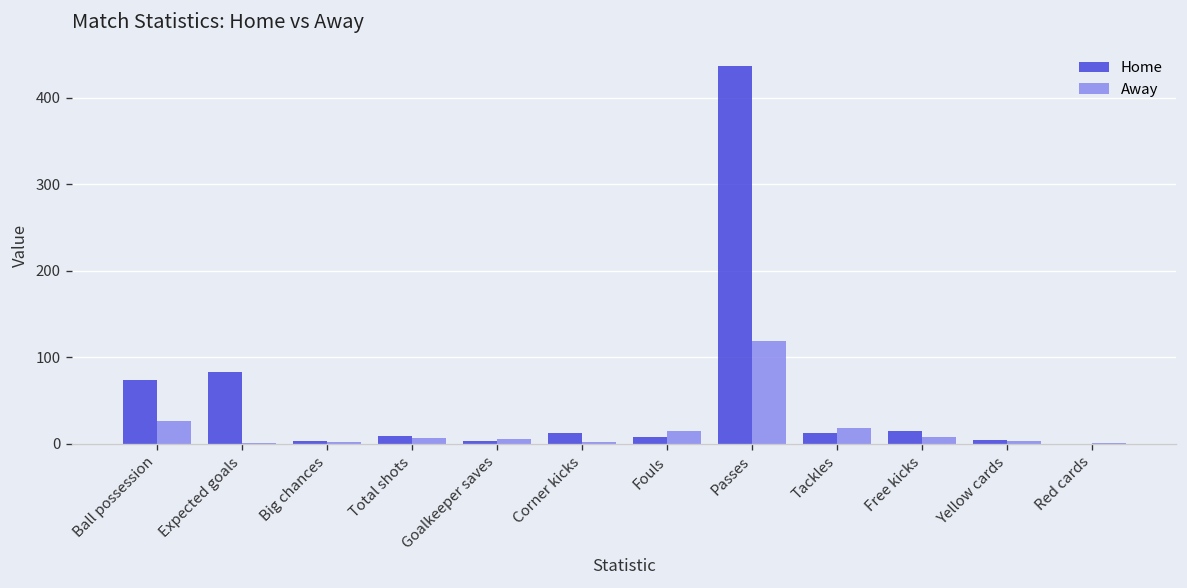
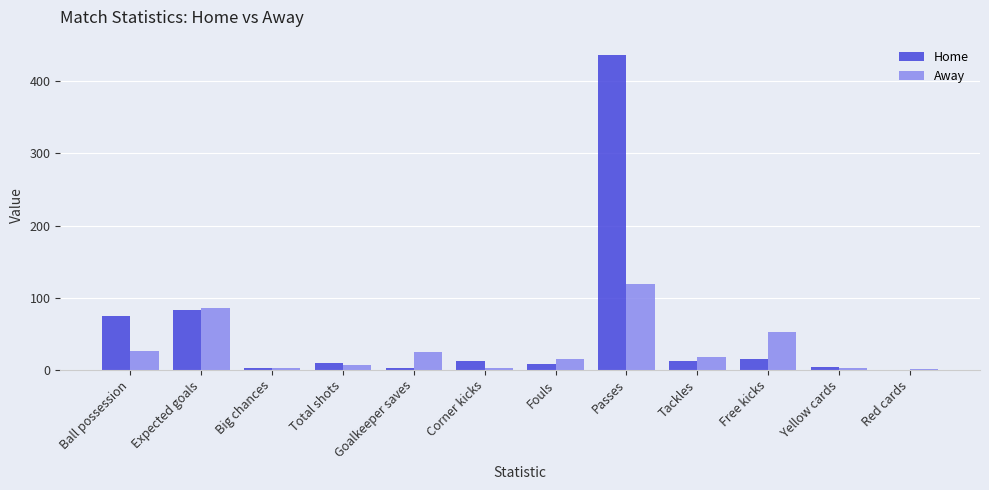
Away, Expected goals: 0 -> 90
Away, Goalkeeper saves: 10 -> 20
Away, Free kicks: 10 -> 50
